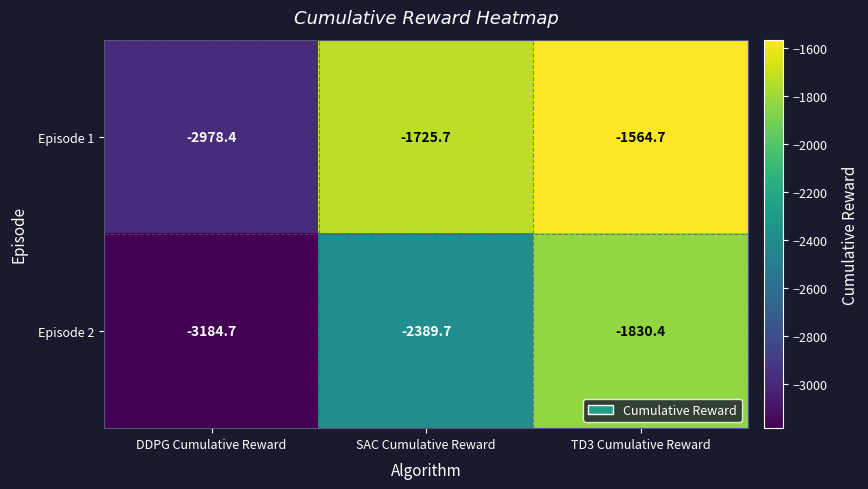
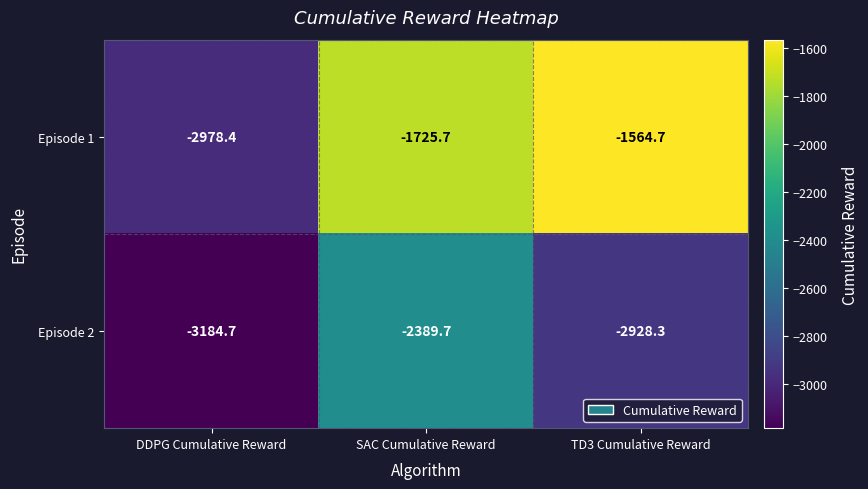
Episode 2, TD3 Cumulative Reward: -1830.4 -> -2928.3
